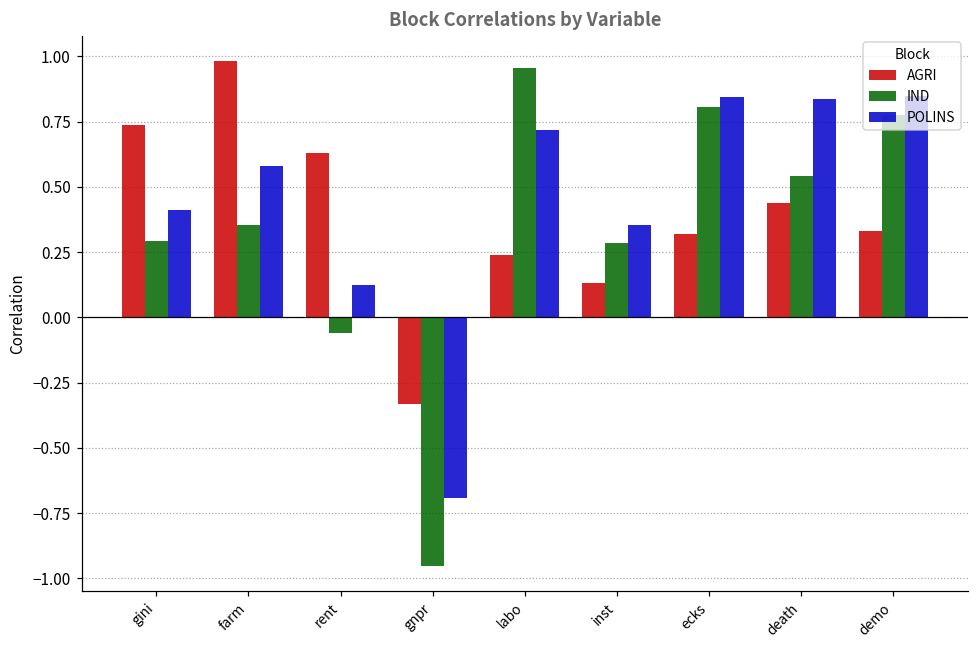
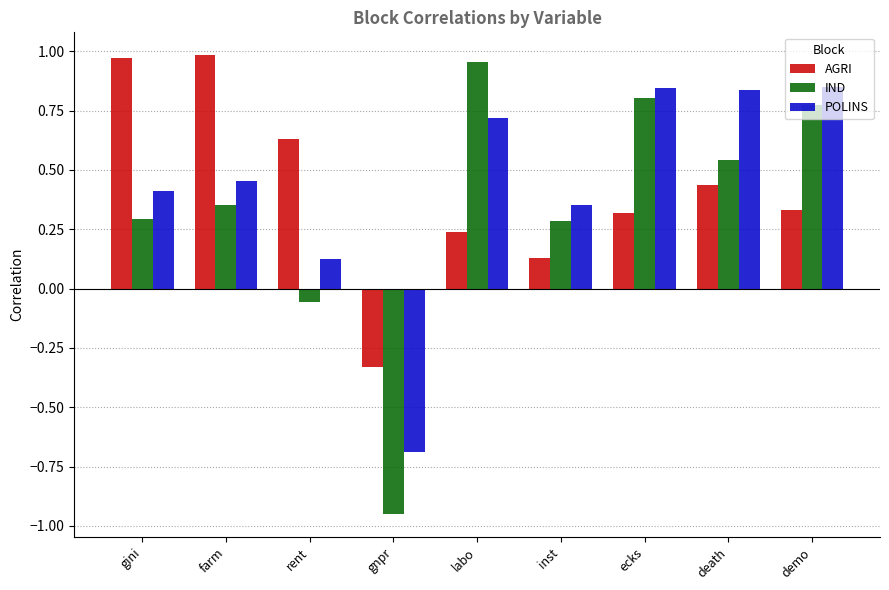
AGRI, gini: 0.74 -> 0.97
POLINS, farm: 0.58 -> 0.45
